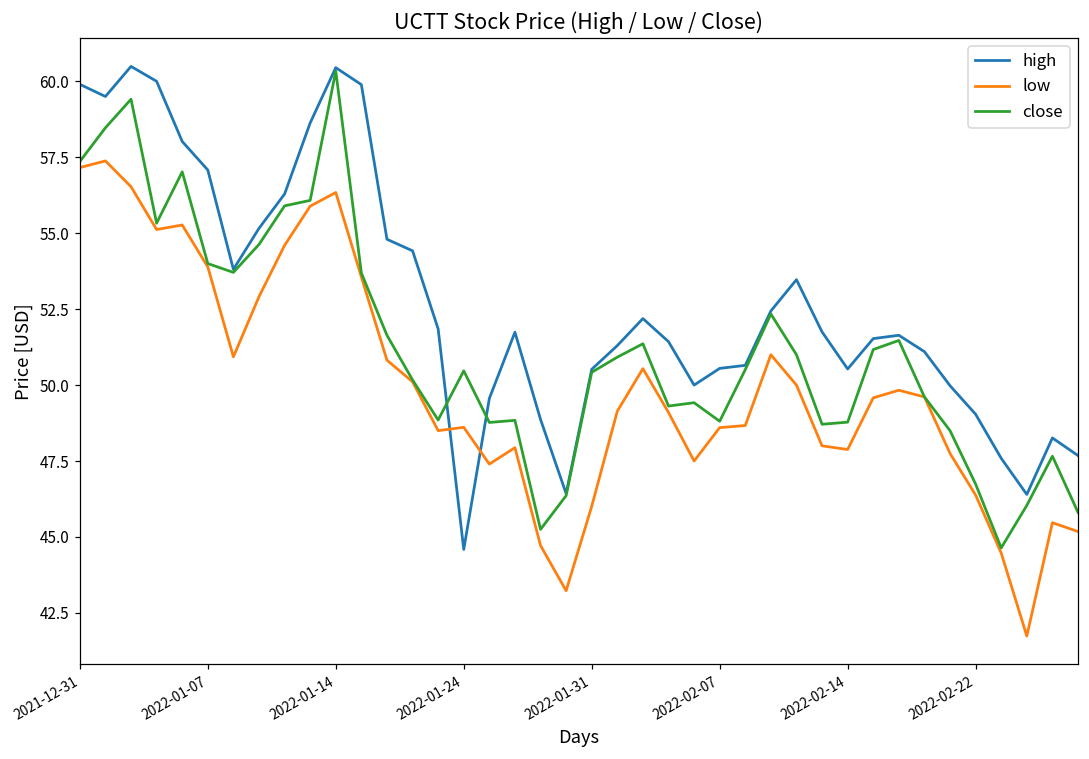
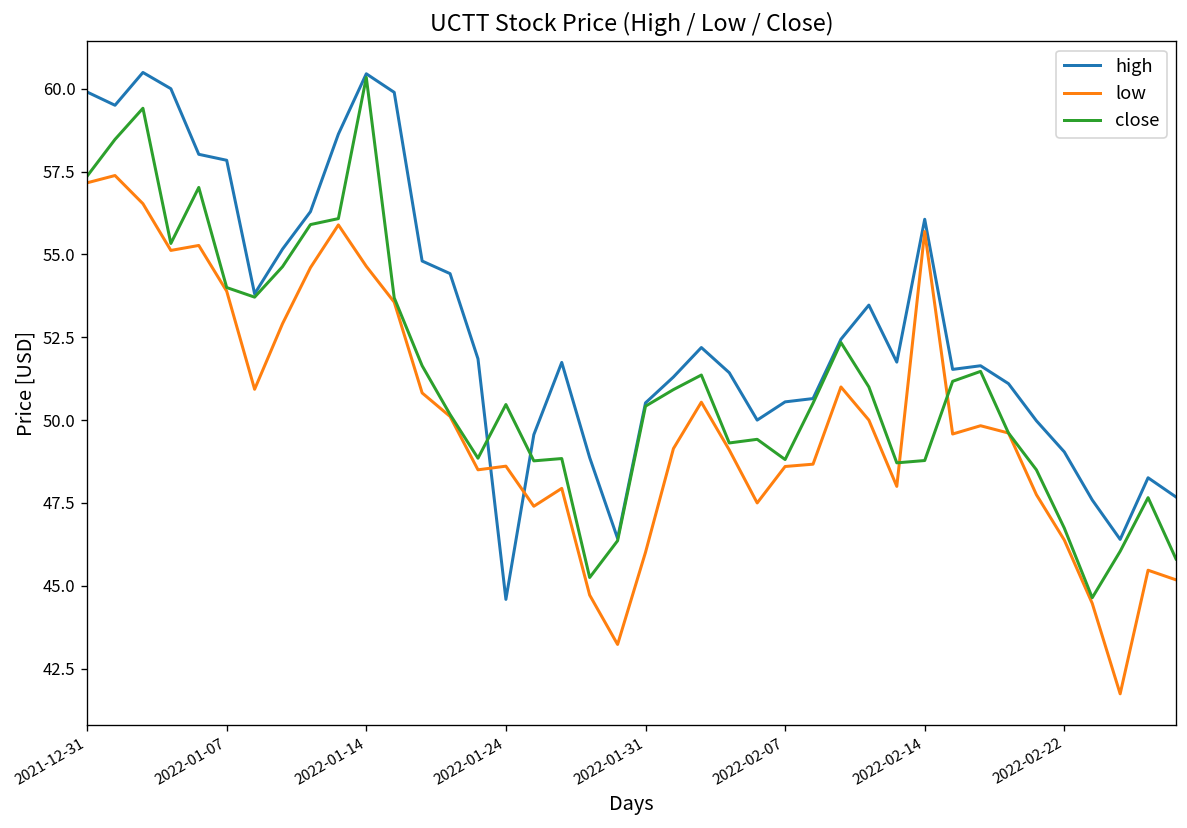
high, 2022-01-07: 57.1 -> 57.8
low, 2022-01-14: 56.3 -> 54.6
high, 2022-02-14: 50.5 -> 56.1
low, 2022-02-14: 47.9 -> 55.7
